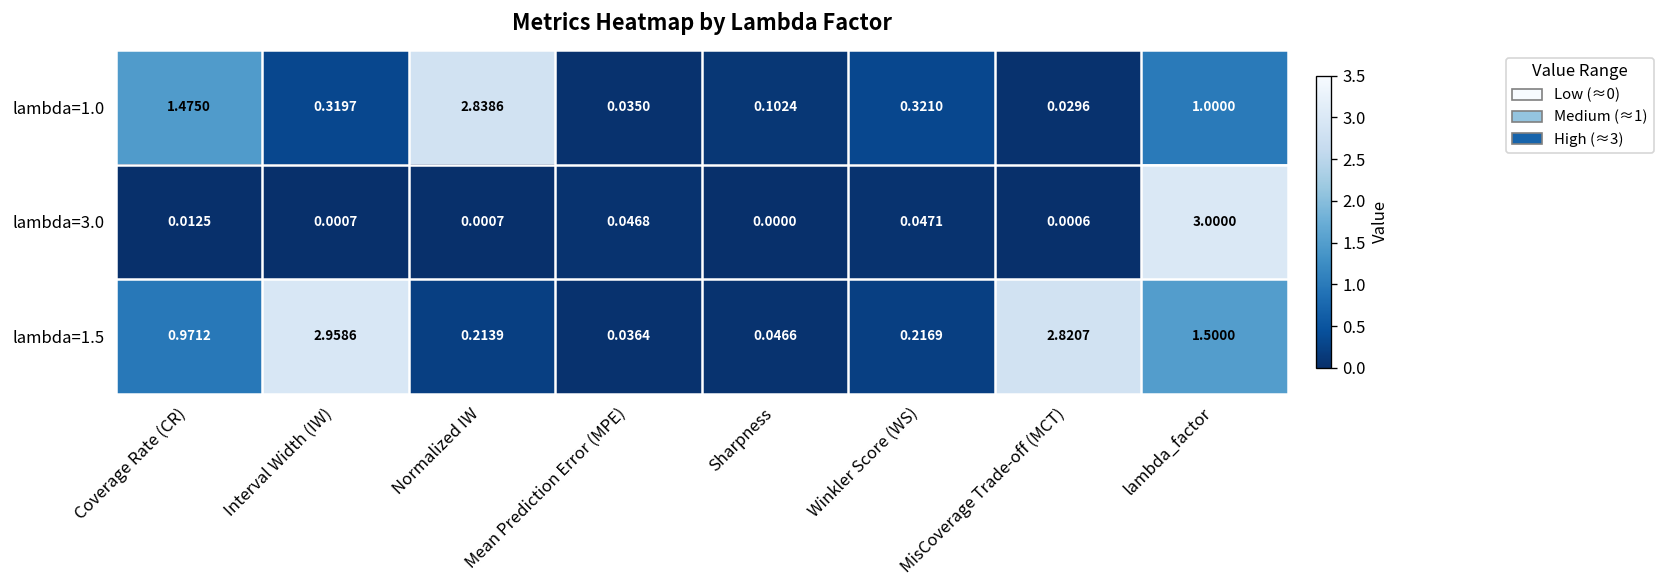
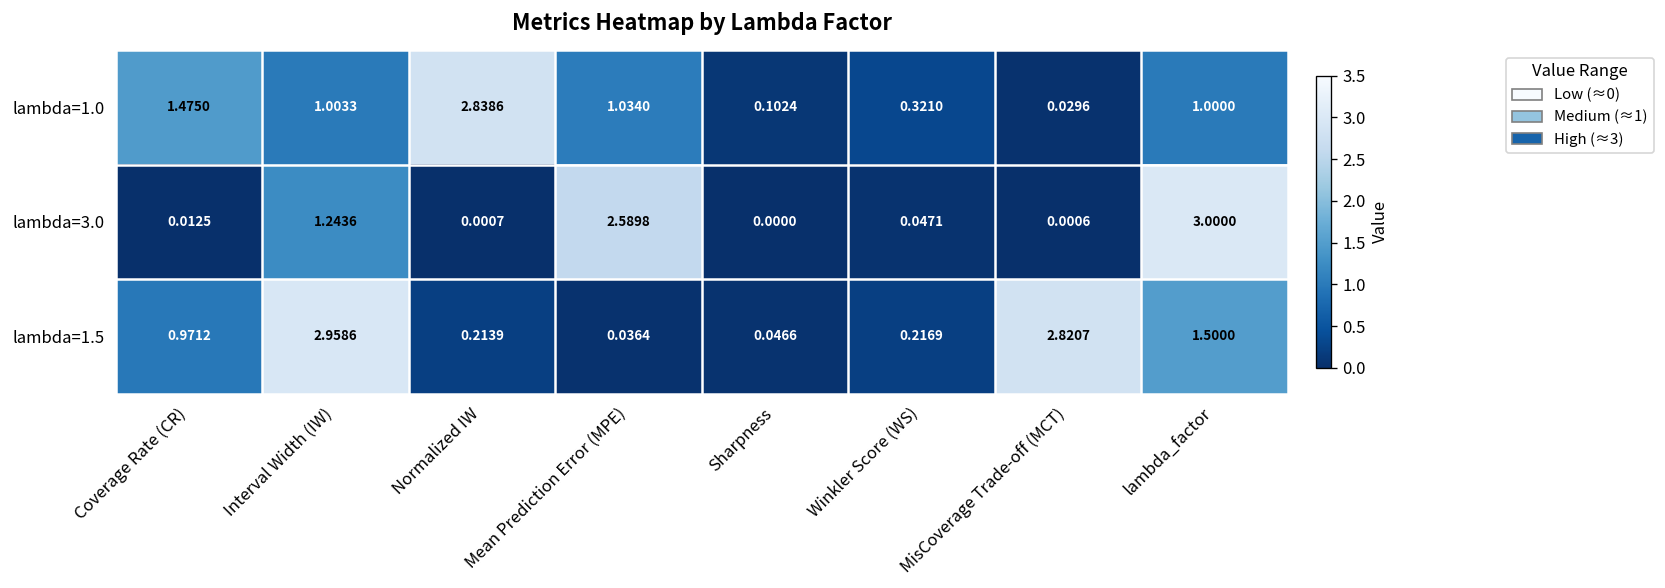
lambda=1.0, Interval Width (IW): 0.3197 -> 1.0033
lambda=1.0, Mean Prediction Error (MPE): 0.0350 -> 1.0340
lambda=3.0, Interval Width (IW): 0.0007 -> 1.2436
lambda=3.0, Mean Prediction Error (MPE): 0.0468 -> 2.5898
